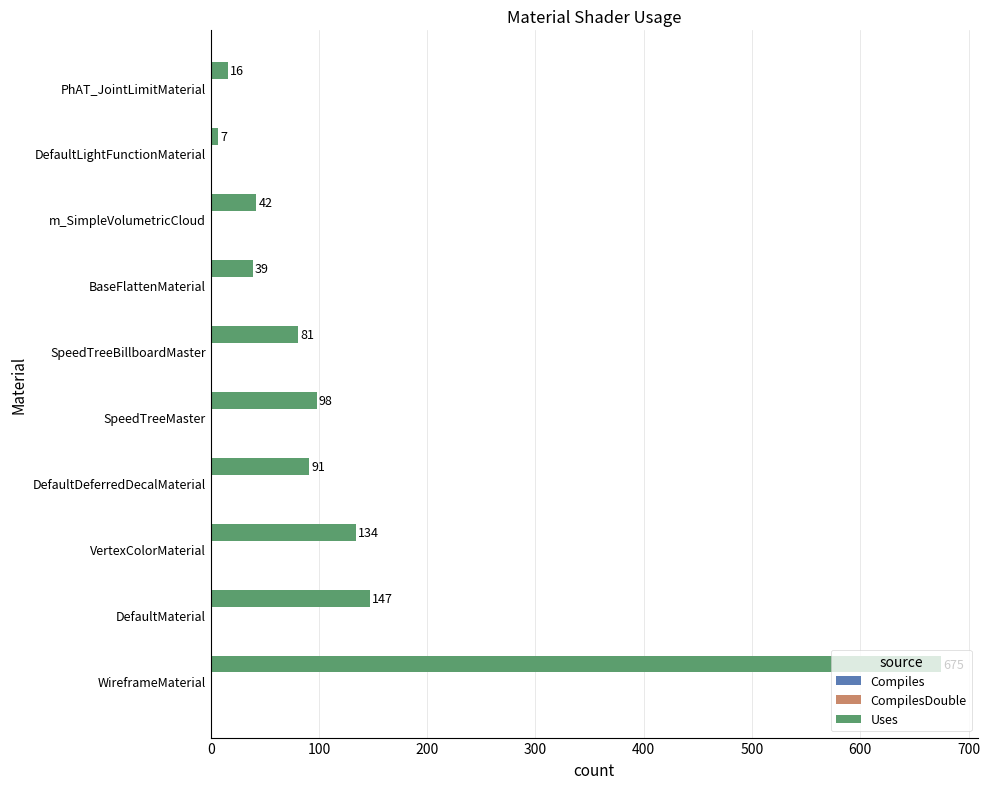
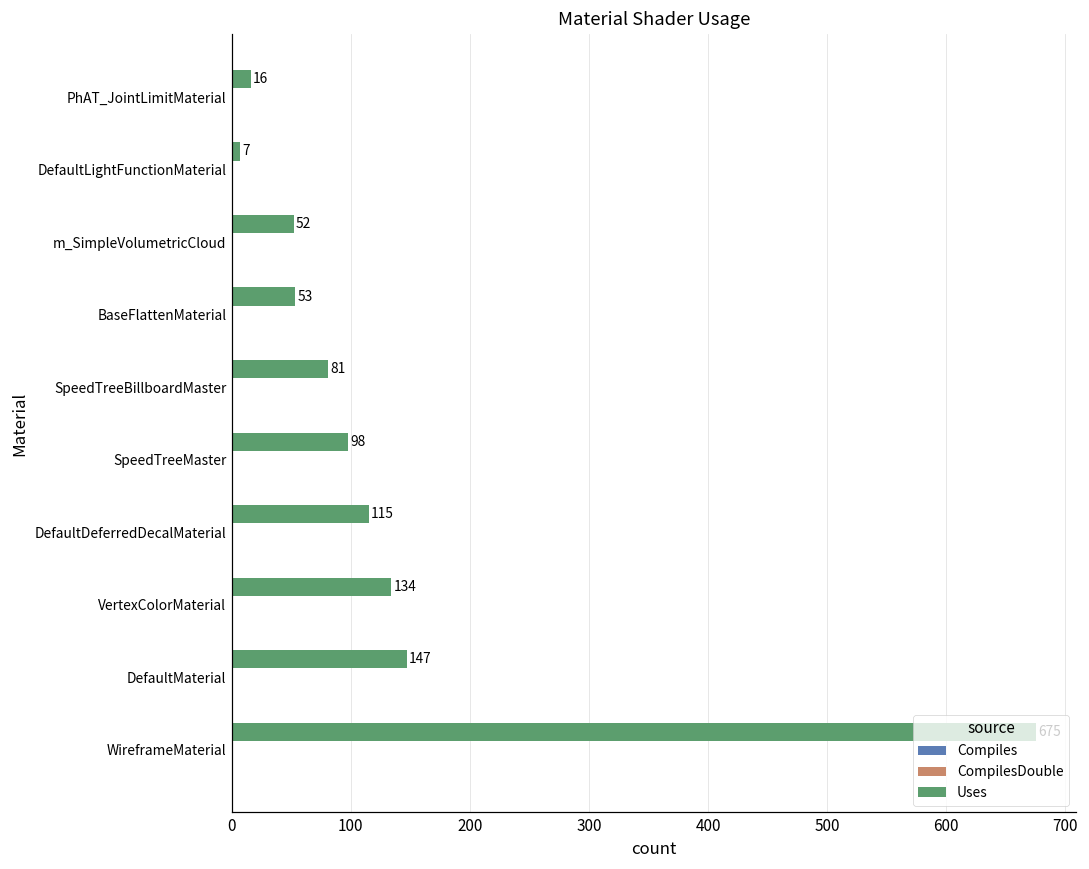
Uses, m_SimpleVolumetricCloud: 42 -> 52
Uses, BaseFlattenMaterial: 39 -> 53
Uses, DefaultDeferredDecalMaterial: 91 -> 115
